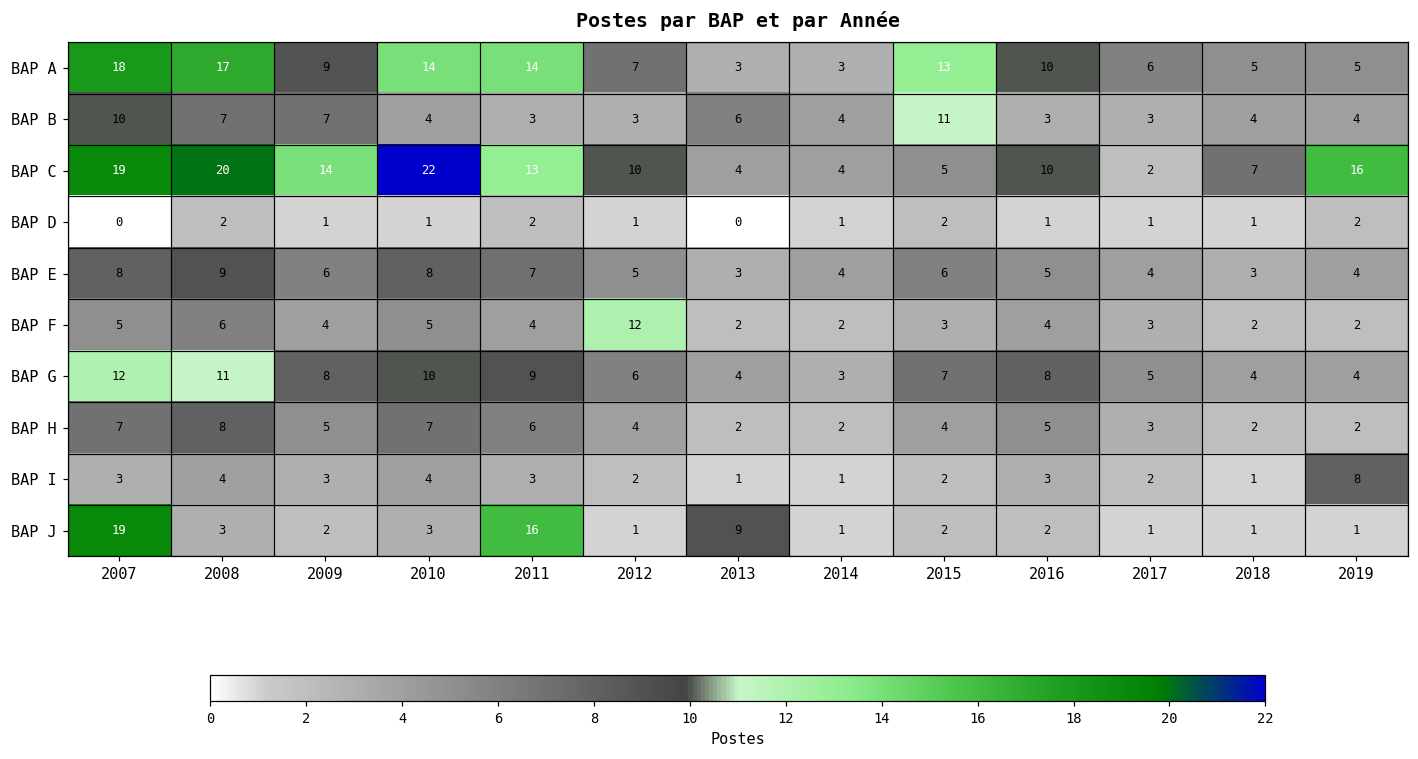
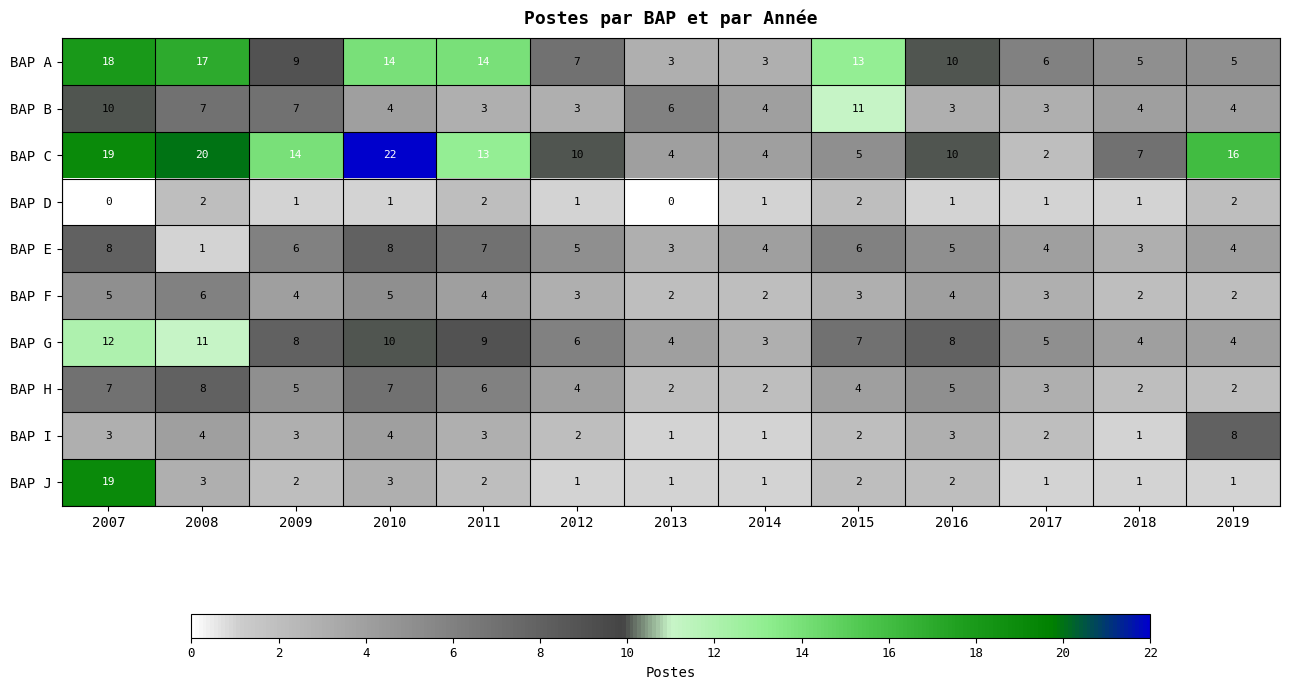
BAP E, 2008: 9 -> 1
BAP F, 2012: 12 -> 3
BAP J, 2011: 16 -> 2
BAP J, 2013: 9 -> 1
